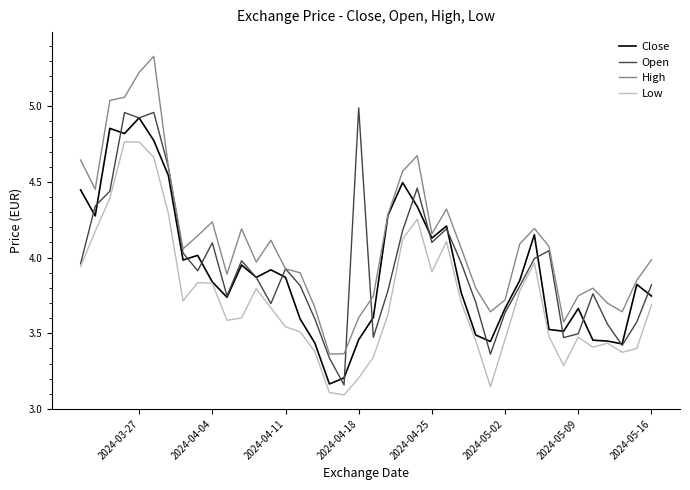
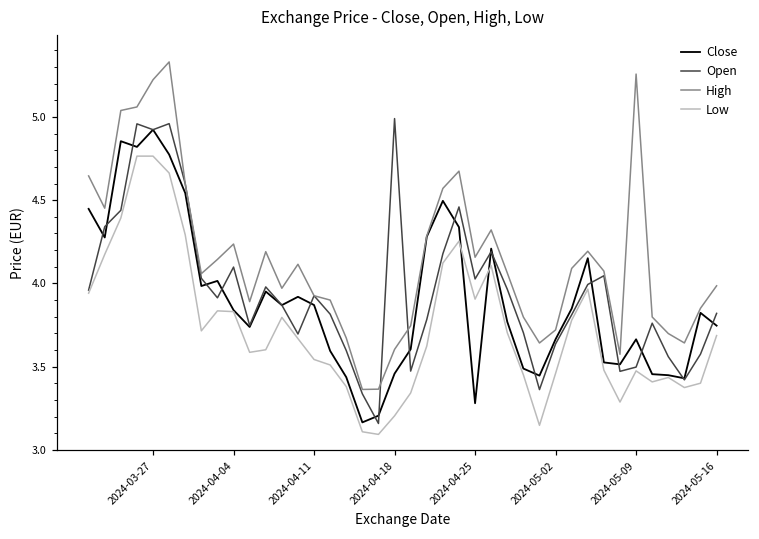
Close, 2024-04-25: 4.13 -> 3.28
Open, 2024-04-25: 4.10 -> 4.03
High, 2024-05-09: 3.75 -> 5.26
